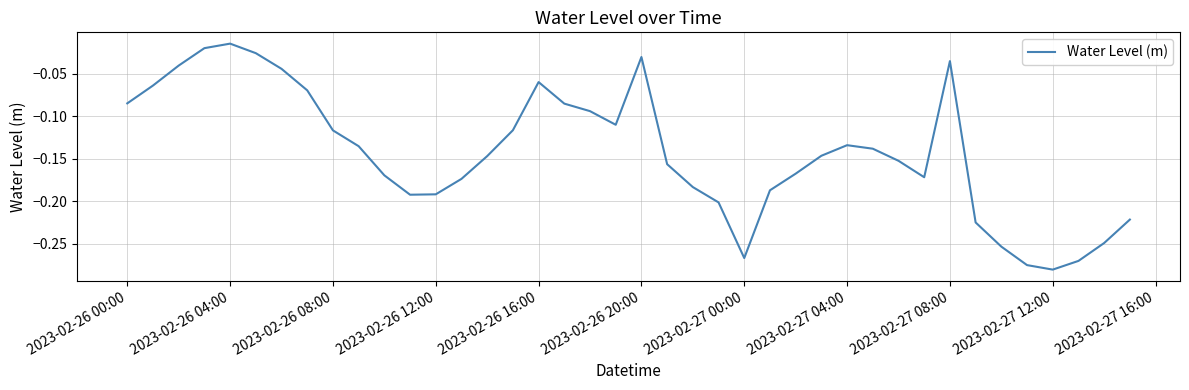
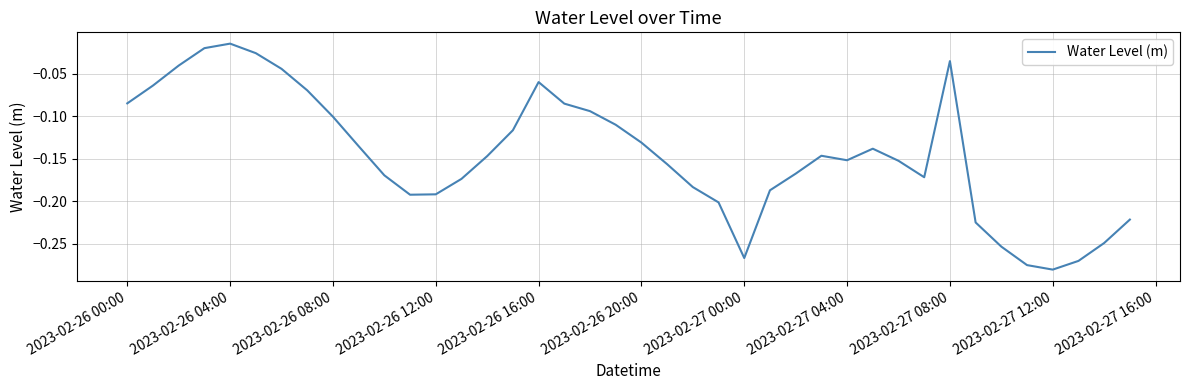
2023-02-26 08:00: -0.12 -> -0.10
2023-02-26 20:00: -0.03 -> -0.13
2023-02-27 04:00: -0.13 -> -0.15
